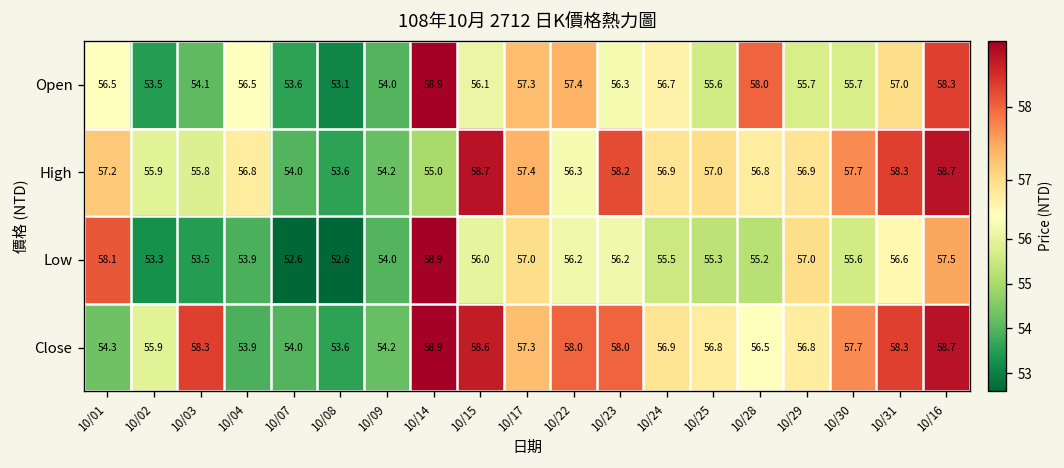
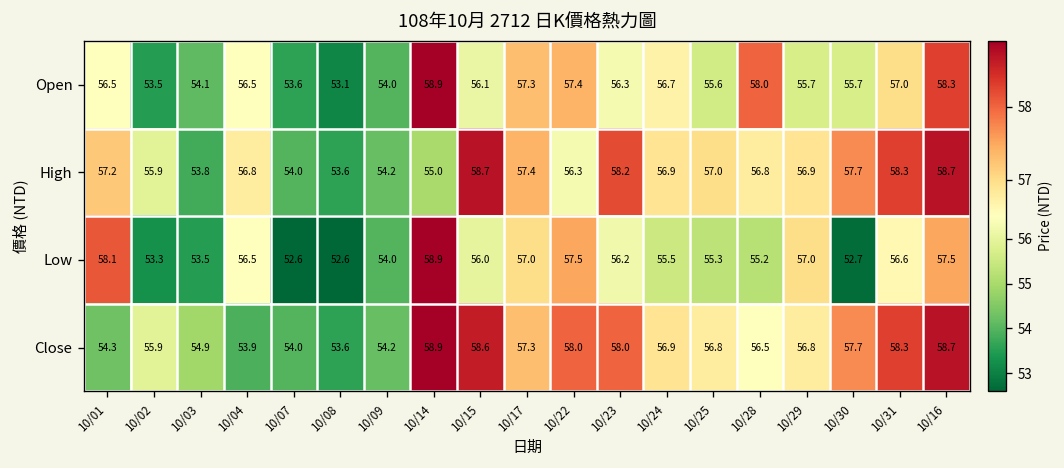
High, 10/03: 55.8 -> 53.8
Low, 10/04: 53.9 -> 56.5
Low, 10/22: 56.2 -> 57.5
Low, 10/30: 55.6 -> 52.7
Close, 10/03: 58.3 -> 54.9
